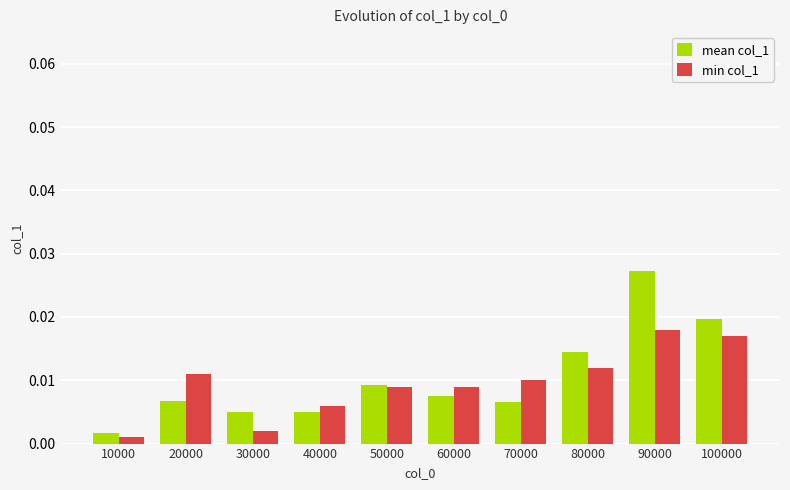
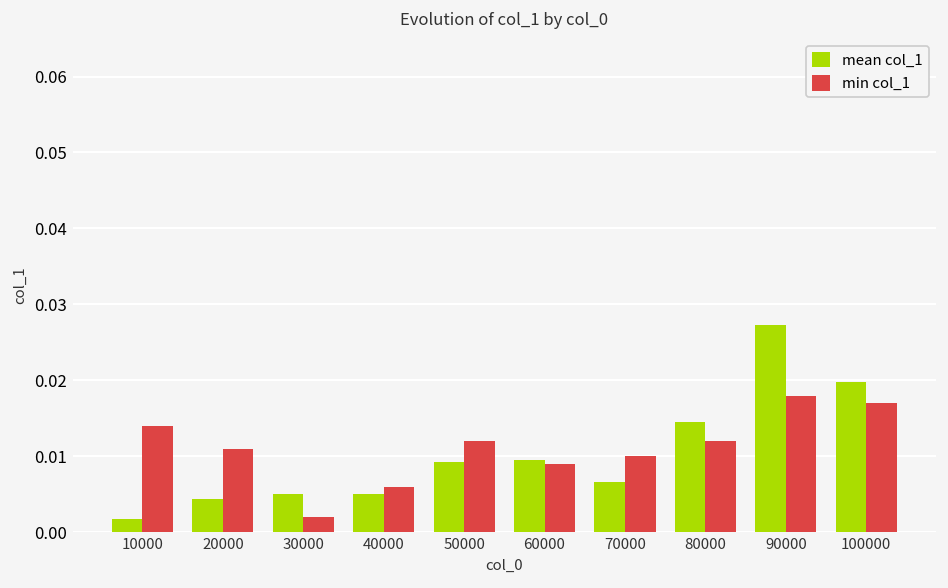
min col_1, 10000: 0.001 -> 0.014
mean col_1, 20000: 0.007 -> 0.004
min col_1, 50000: 0.009 -> 0.012
mean col_1, 60000: 0.008 -> 0.010
